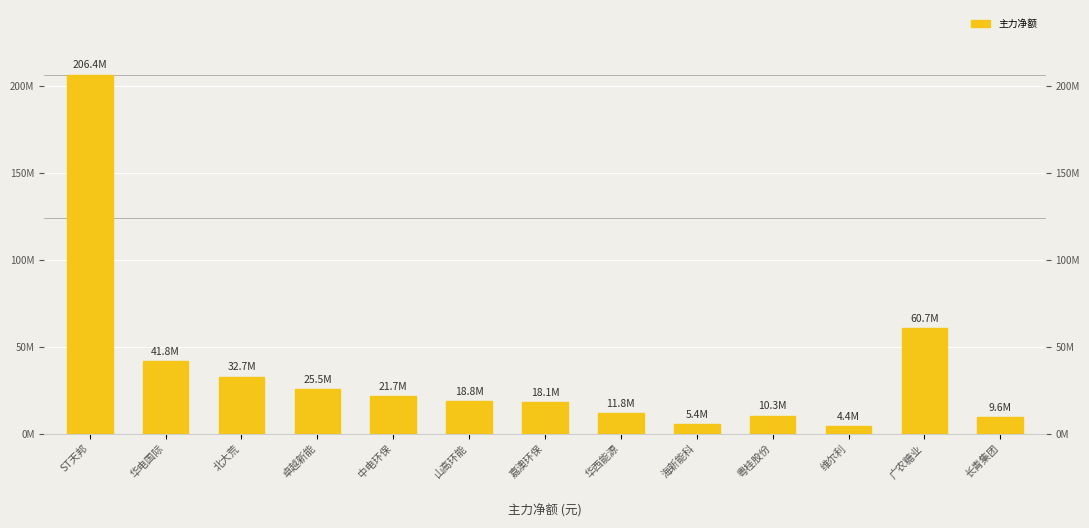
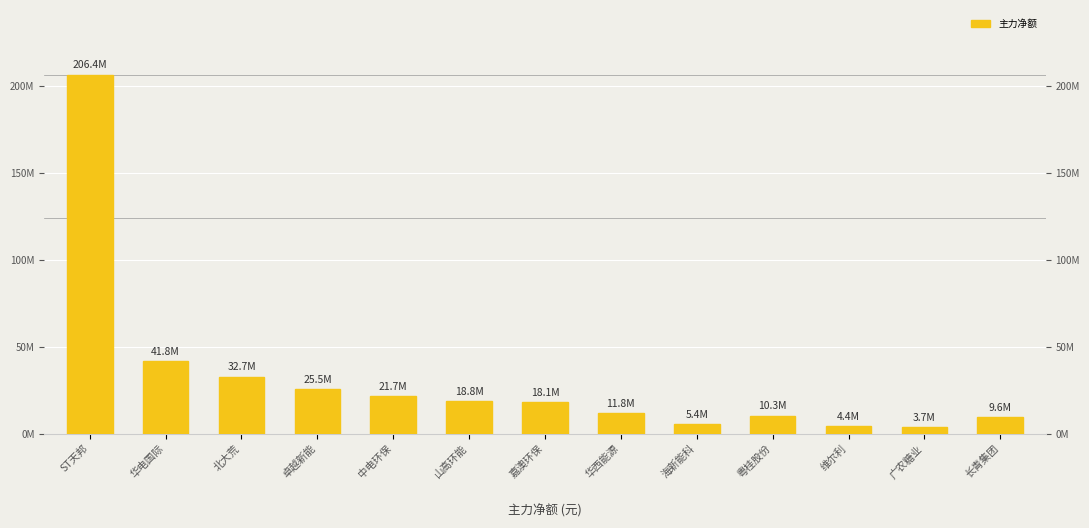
广农糖业: 60.7M -> 3.7M
